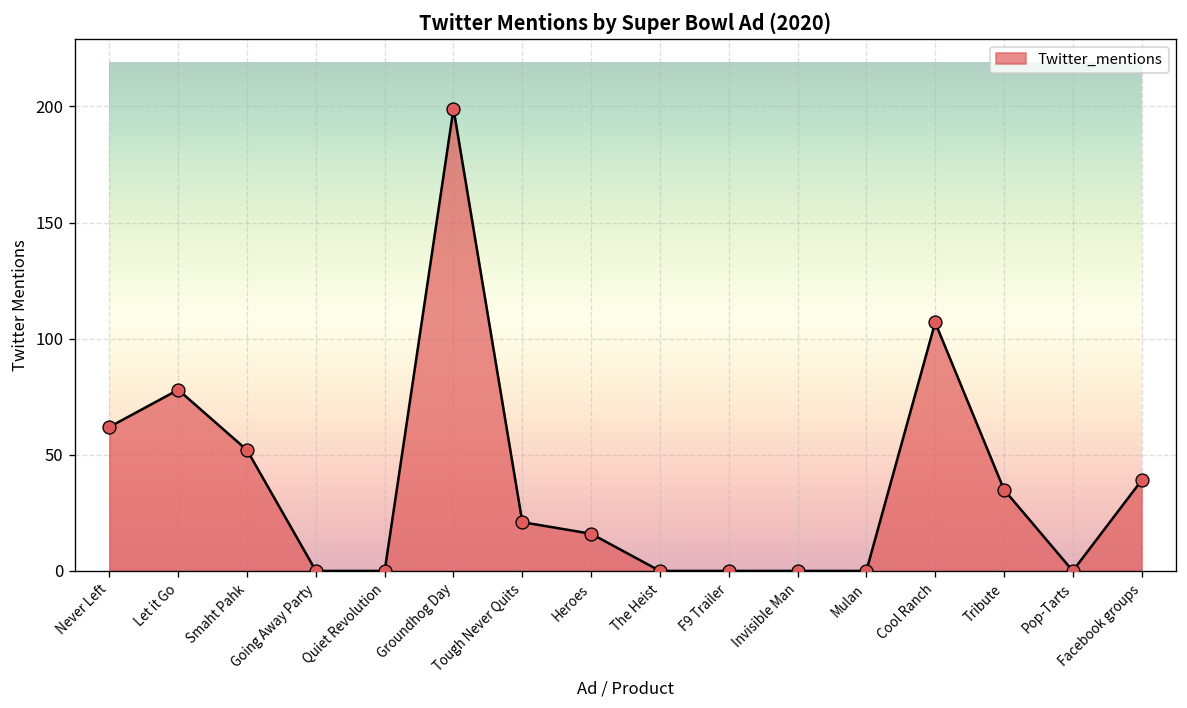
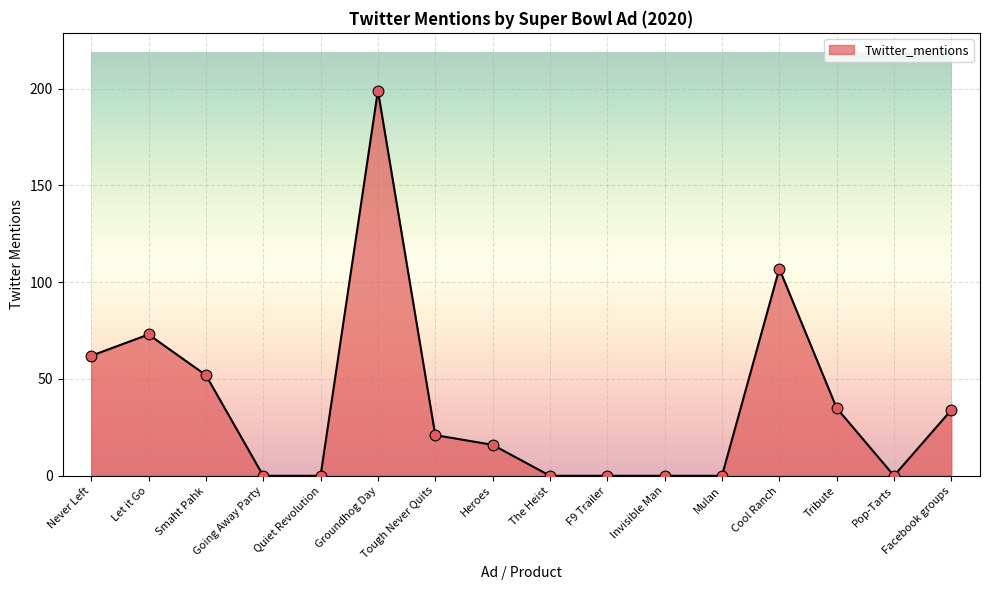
Let it Go: 78 -> 73
Facebook groups: 39 -> 34
